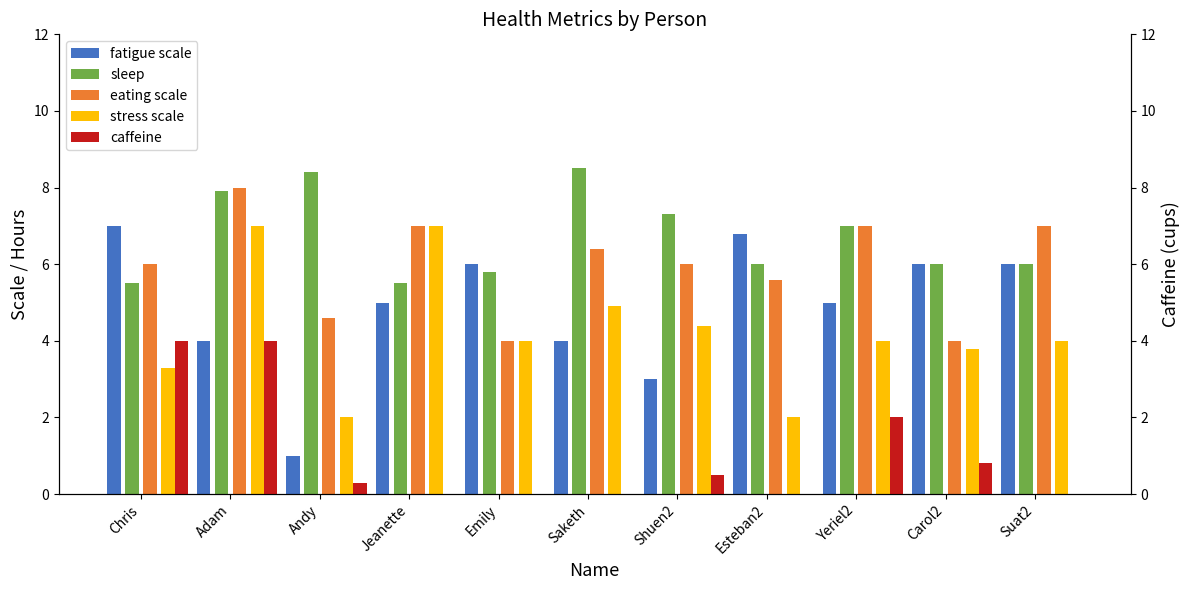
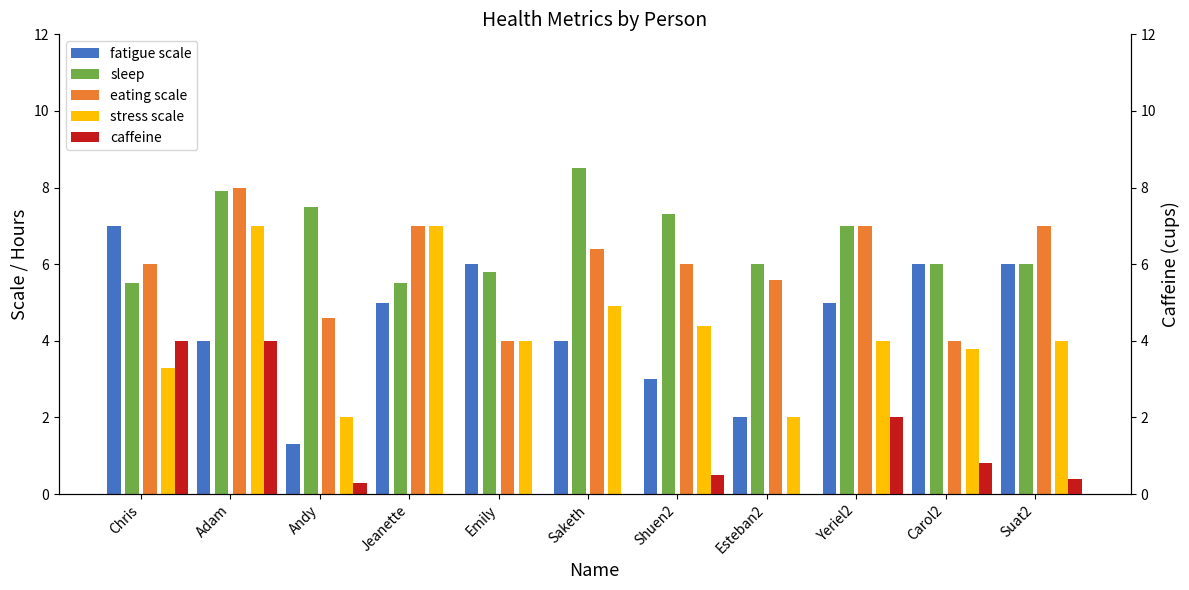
fatigue scale, Andy: 1.0 -> 1.3
sleep, Andy: 8.4 -> 7.5
fatigue scale, Esteban2: 6.8 -> 2.0
caffeine, Suat2: 0.0 -> 0.4
